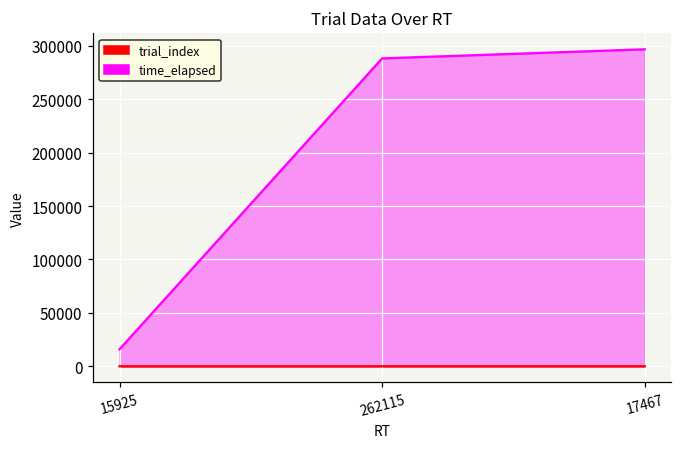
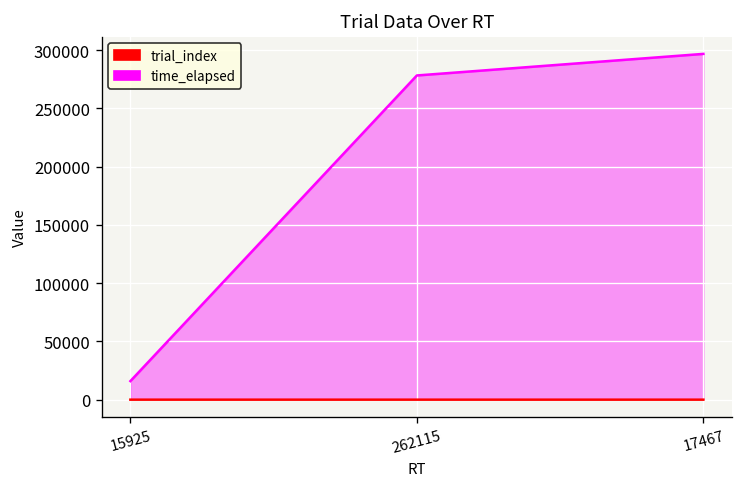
time_elapsed, 262115: 290000 -> 280000
